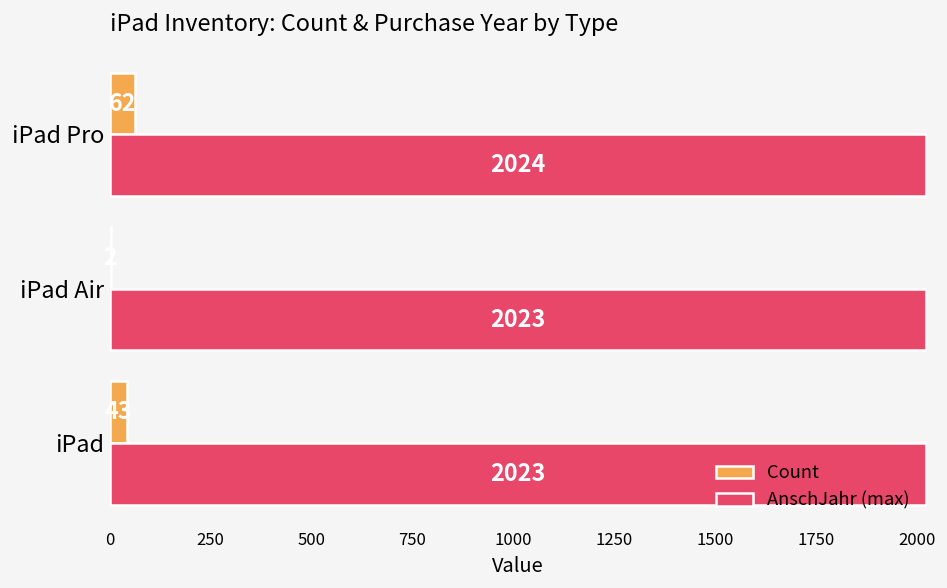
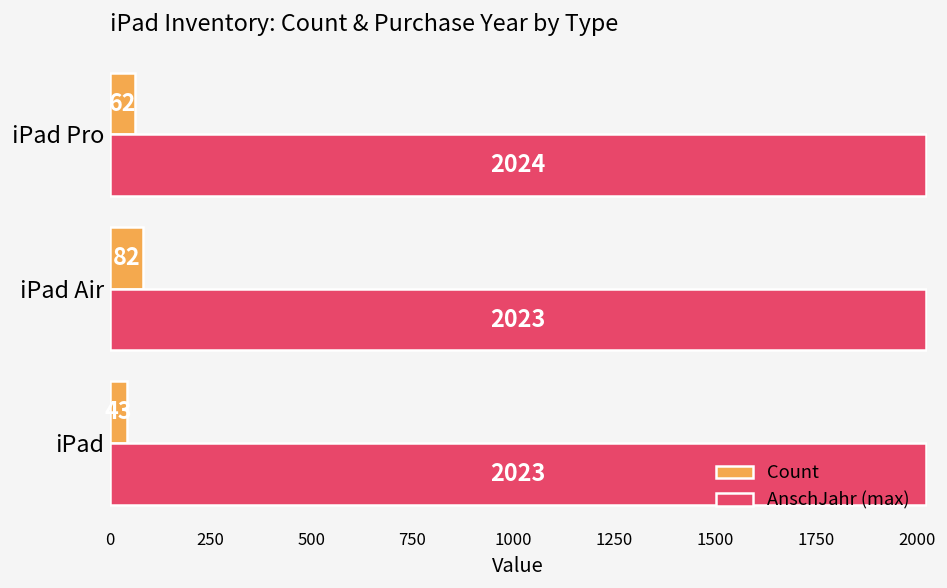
Count, iPad Air: 0 -> 80
